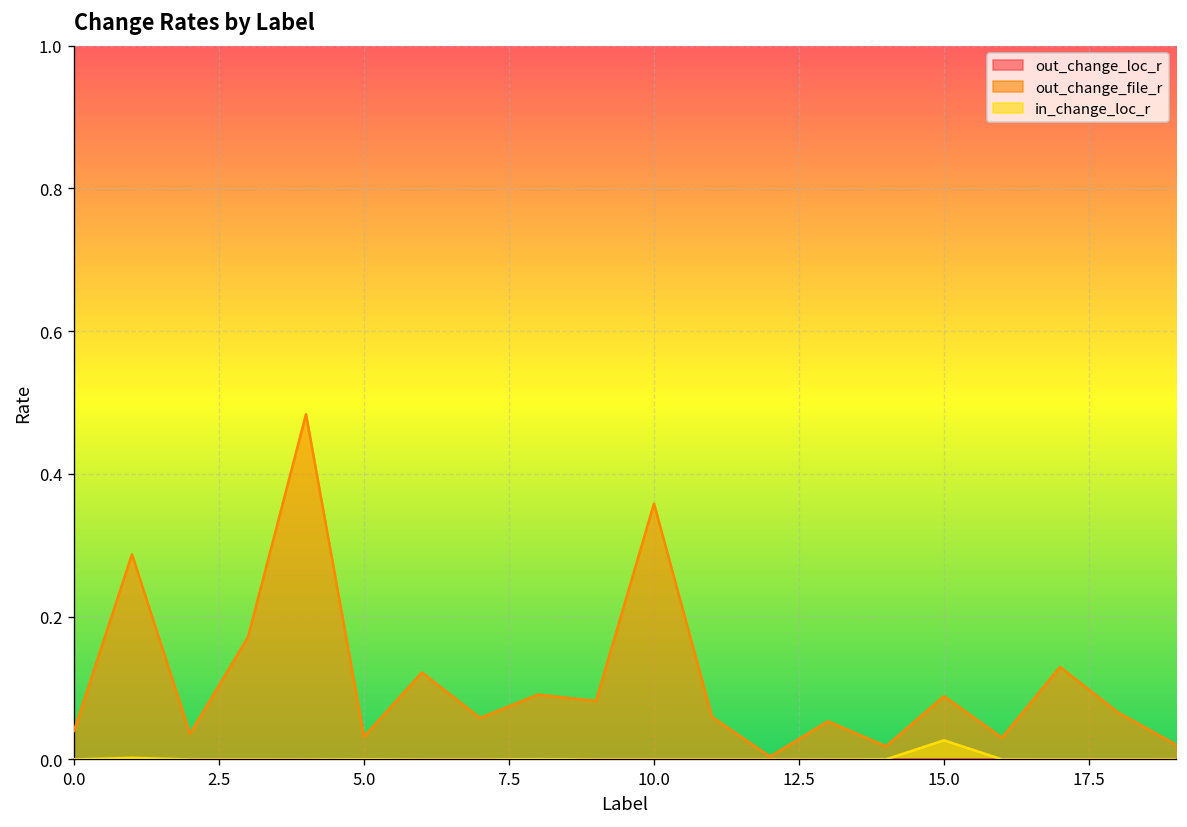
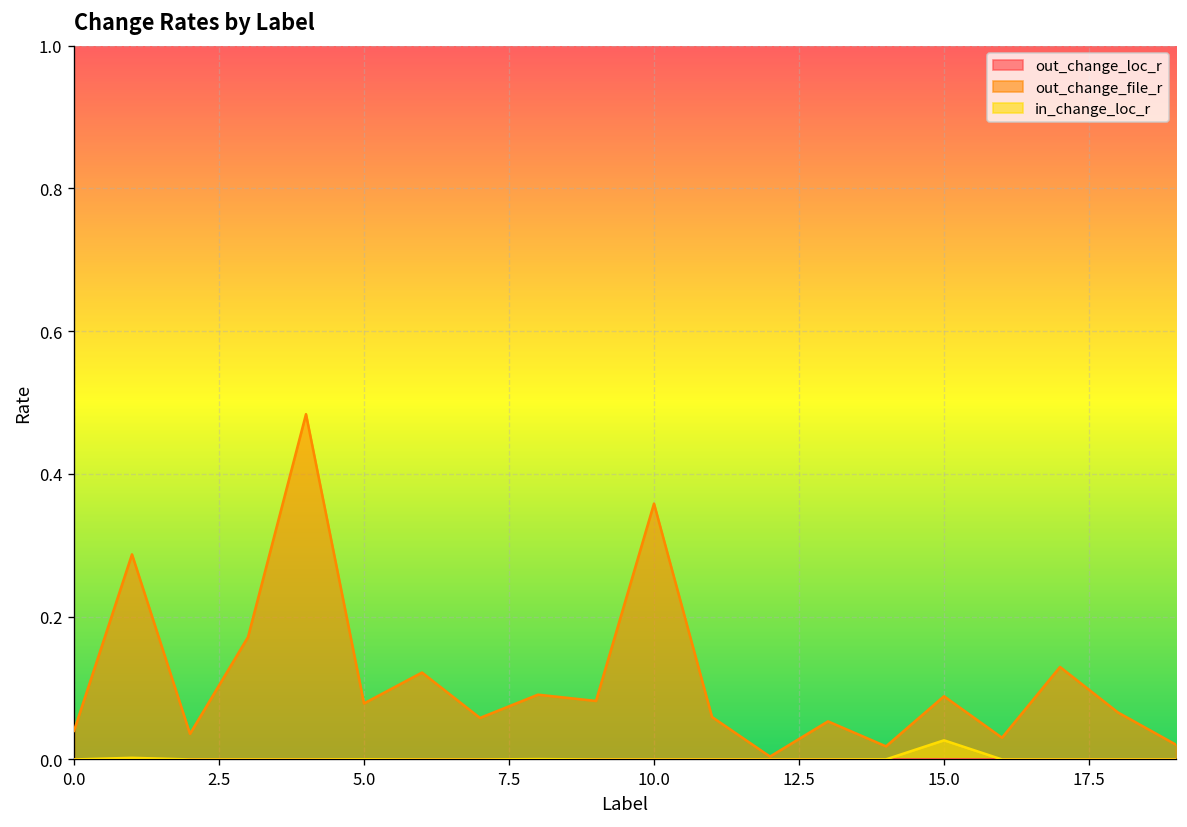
out_change_file_r, 5.0: 0.03 -> 0.08
